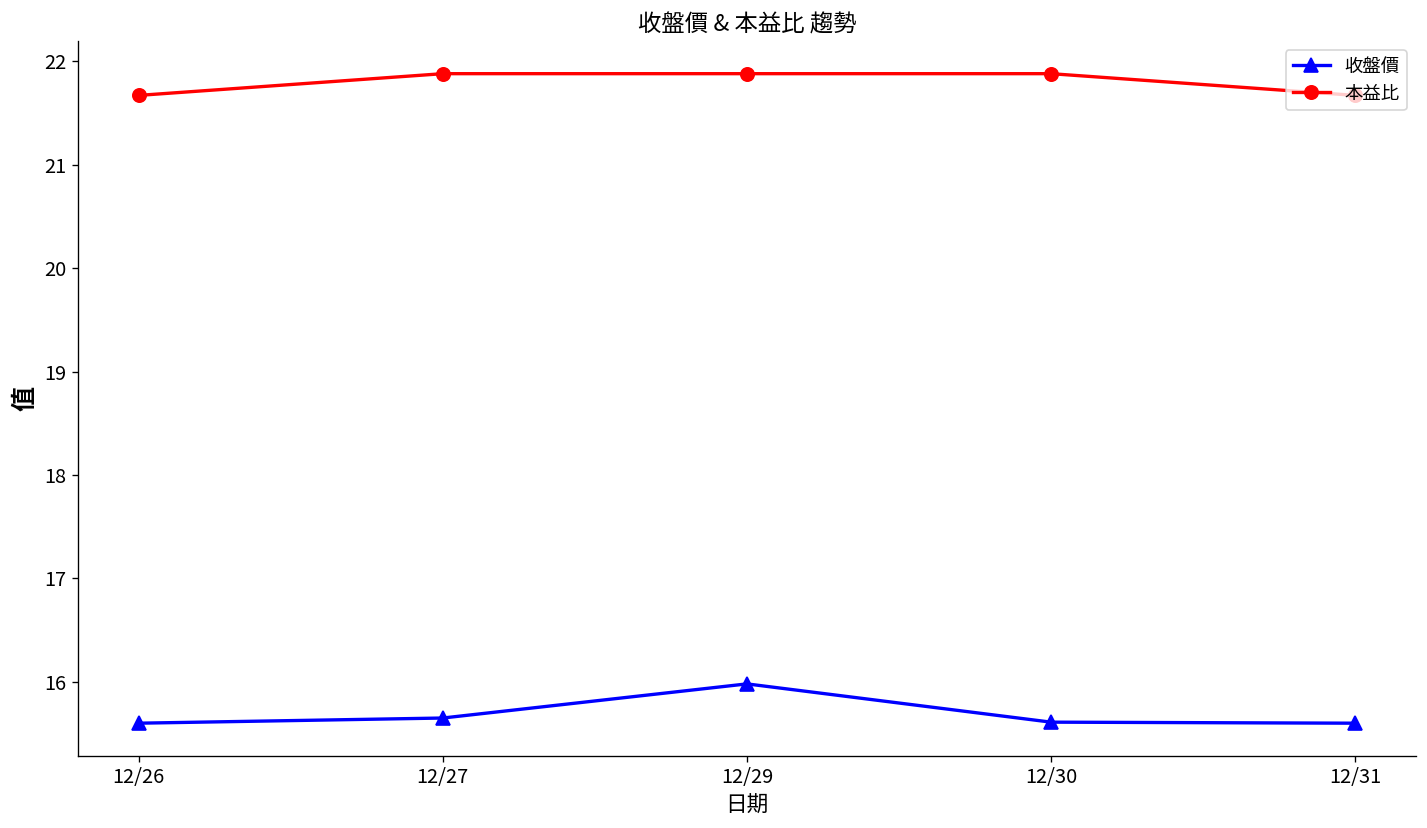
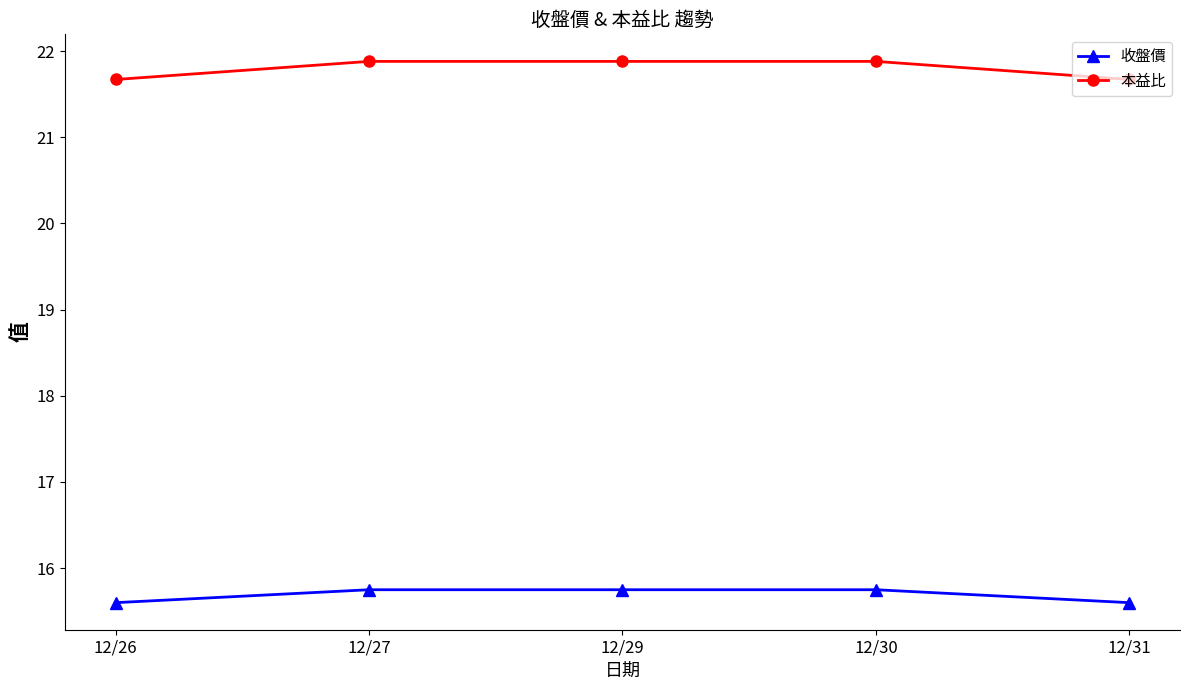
收盤價, 12/27: 15.7 -> 15.8
收盤價, 12/29: 16.0 -> 15.8
收盤價, 12/30: 15.6 -> 15.8
